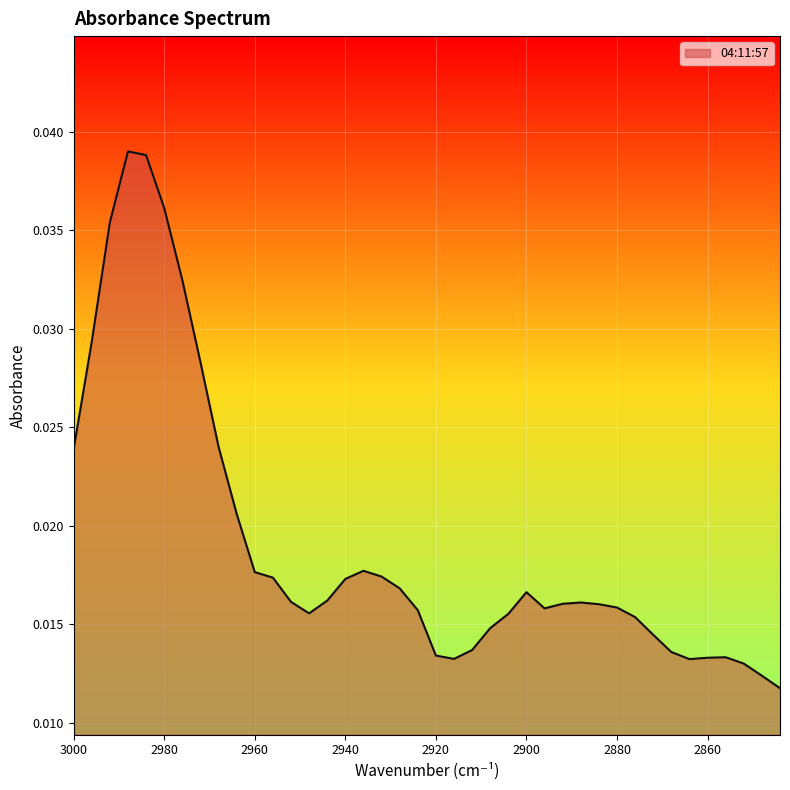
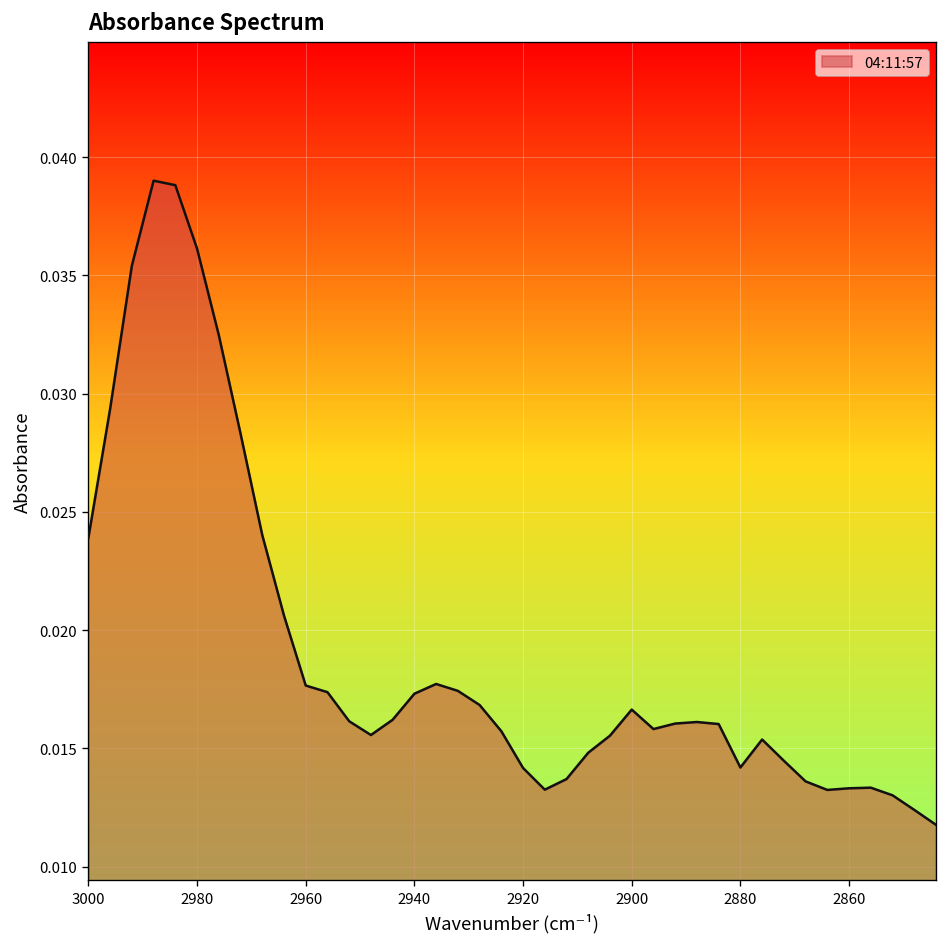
2920: 0.0134 -> 0.0142
2880: 0.0159 -> 0.0142
